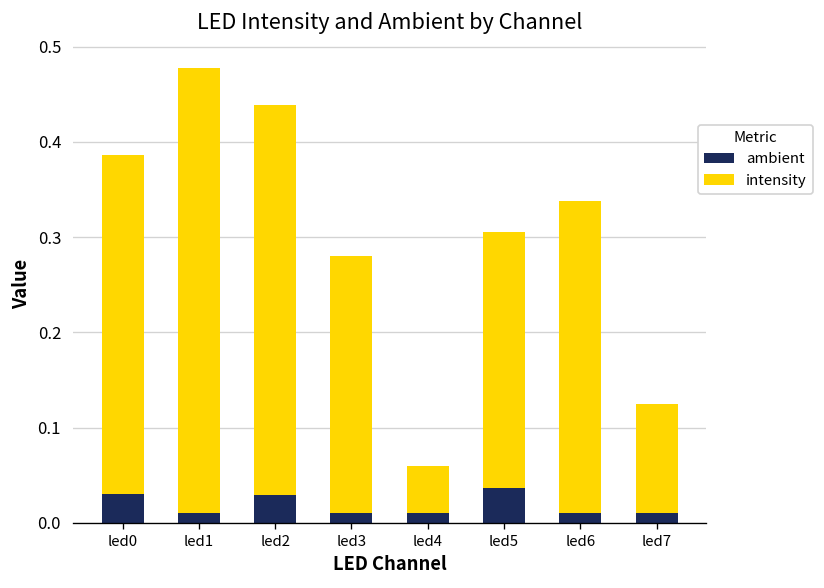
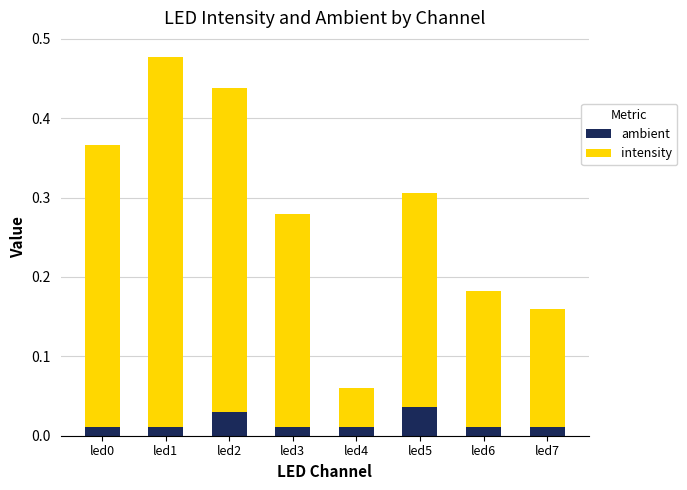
ambient, led0: 0.03 -> 0.01
intensity, led6: 0.33 -> 0.17
intensity, led7: 0.11 -> 0.15
